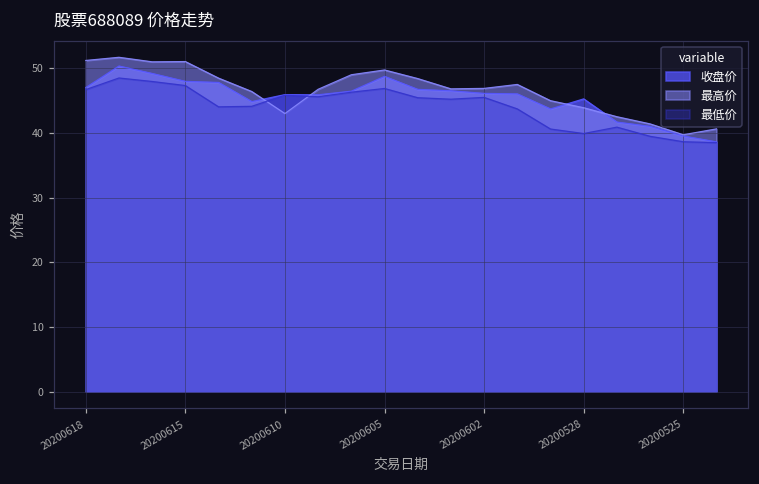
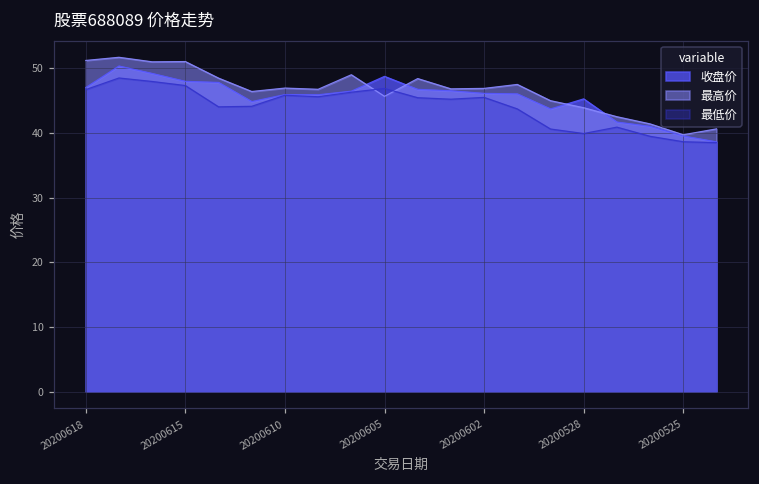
最高价, 20200610: 43 -> 47
最高价, 20200605: 50 -> 46
